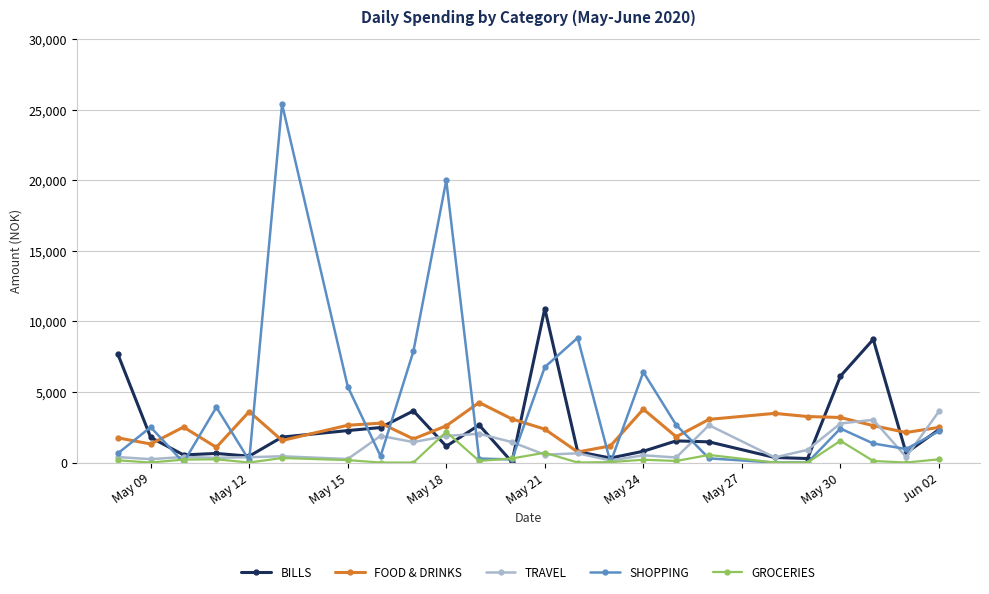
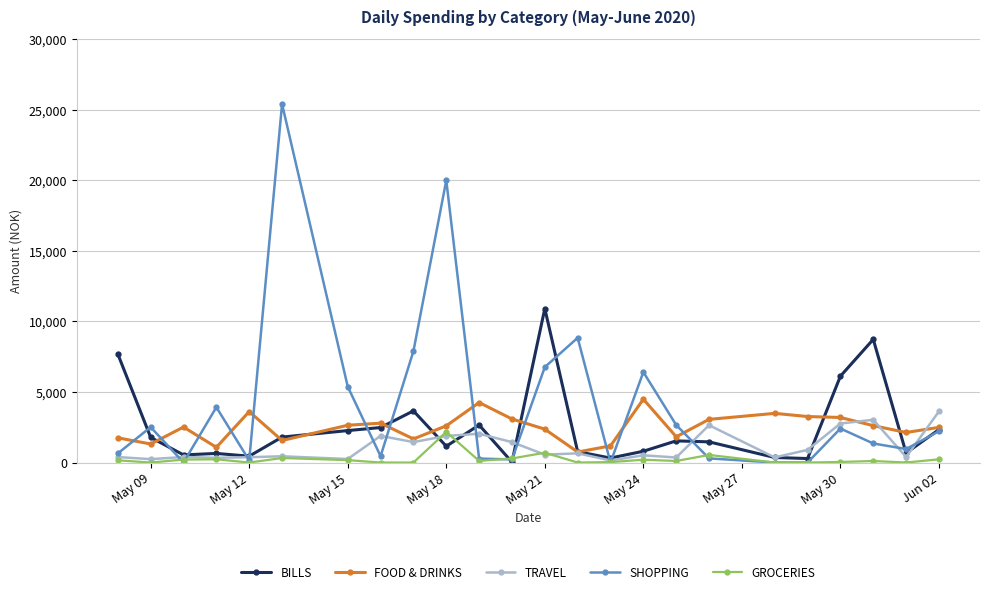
FOOD & DRINKS, May 24: 3,800 -> 4,500
GROCERIES, May 30: 1,500 -> 0
